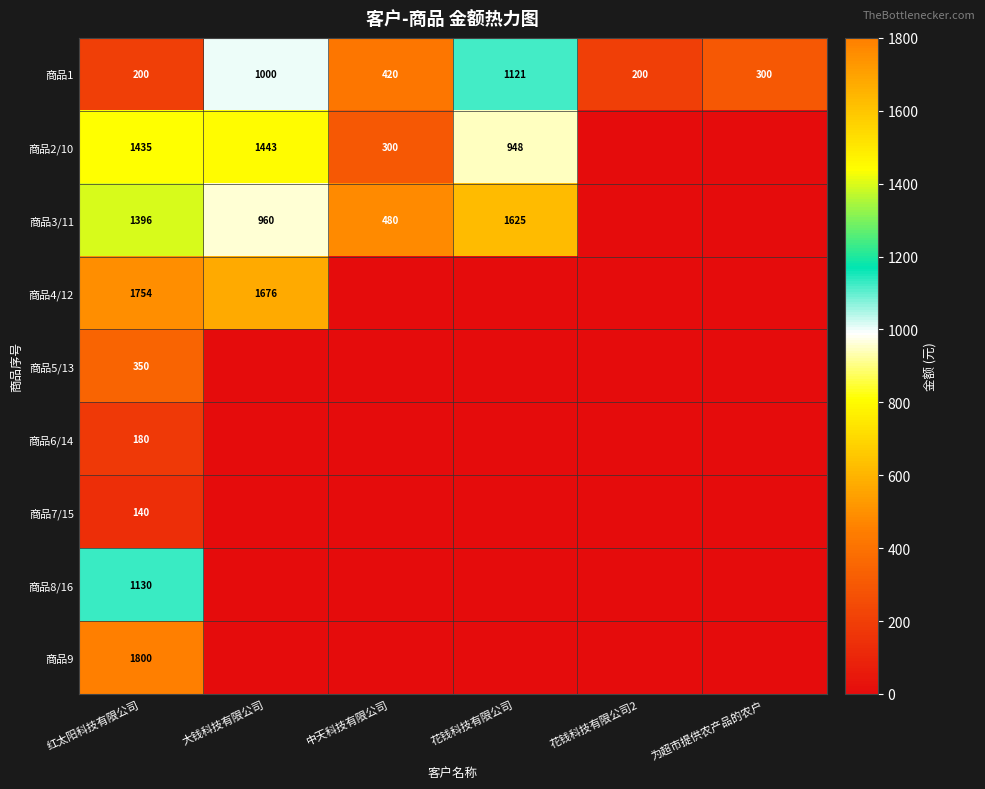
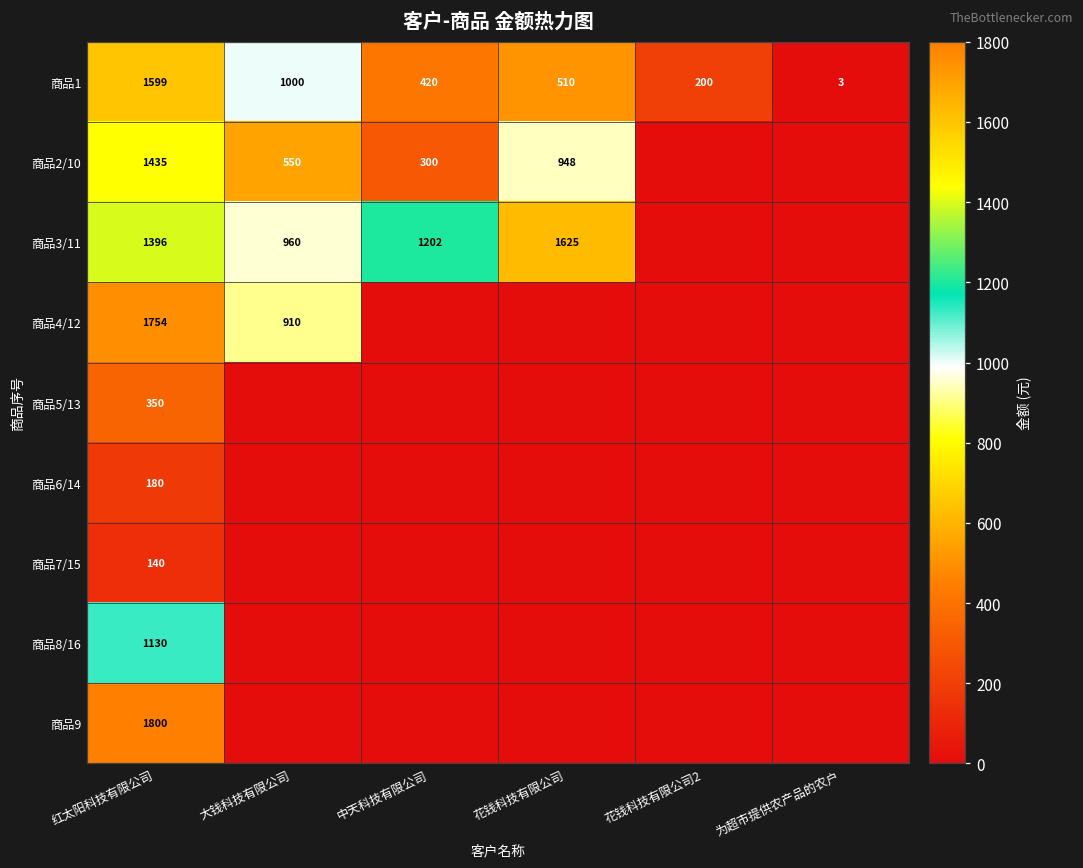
商品1, 红太阳科技有限公司: 200 -> 1599
商品1, 花钱科技有限公司: 1121 -> 510
商品1, 为超市提供农产品的农户: 300 -> 3
商品2/10, 大钱科技有限公司: 1443 -> 550
商品3/11, 中天科技有限公司: 480 -> 1202
商品4/12, 大钱科技有限公司: 1676 -> 910
